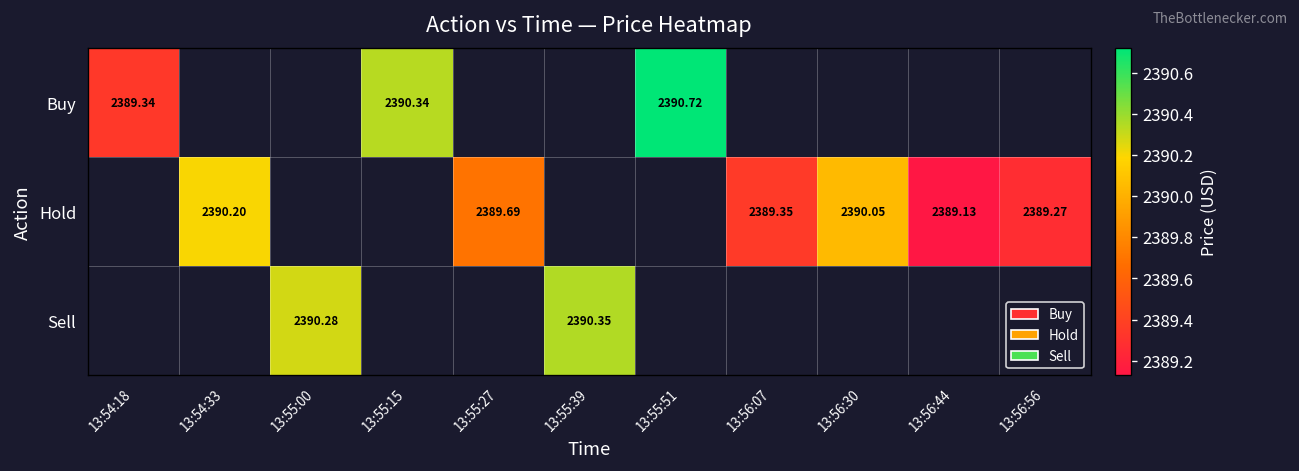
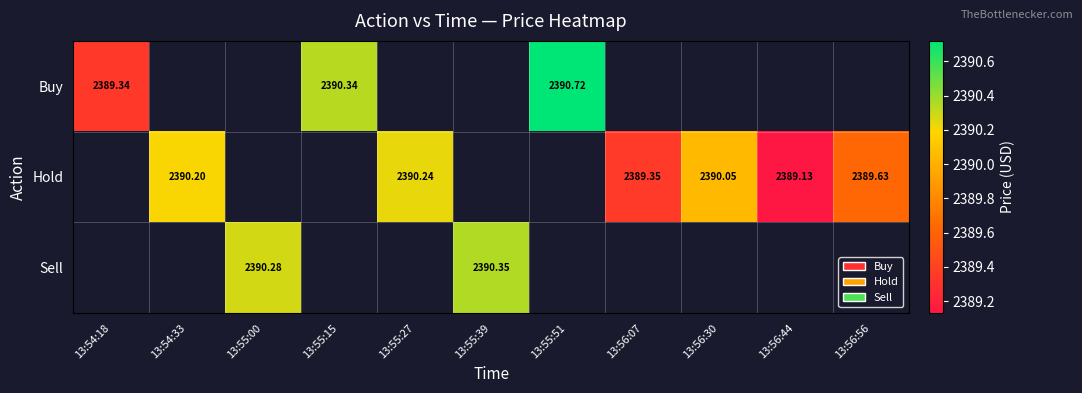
Hold, 13:55:27: 2389.69 -> 2390.24
Hold, 13:56:56: 2389.27 -> 2389.63
